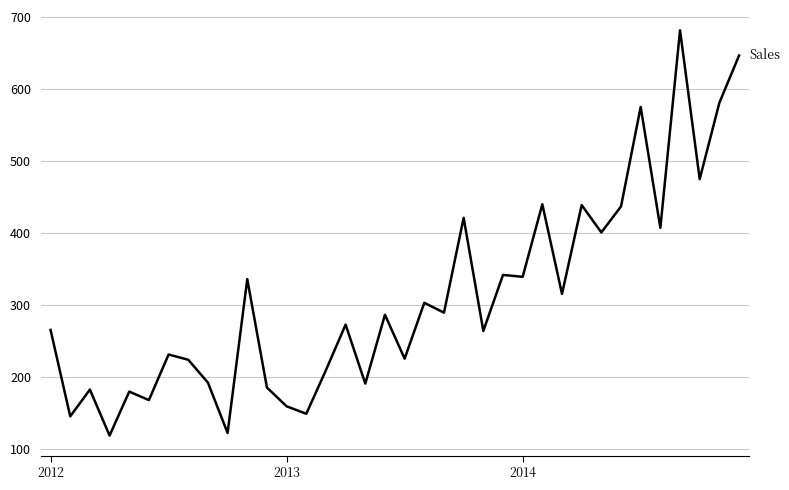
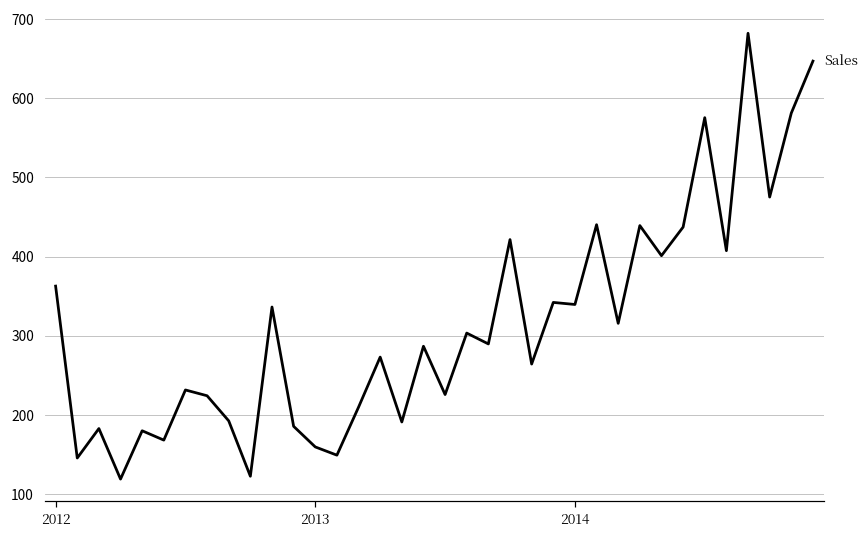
2012: 270 -> 360
